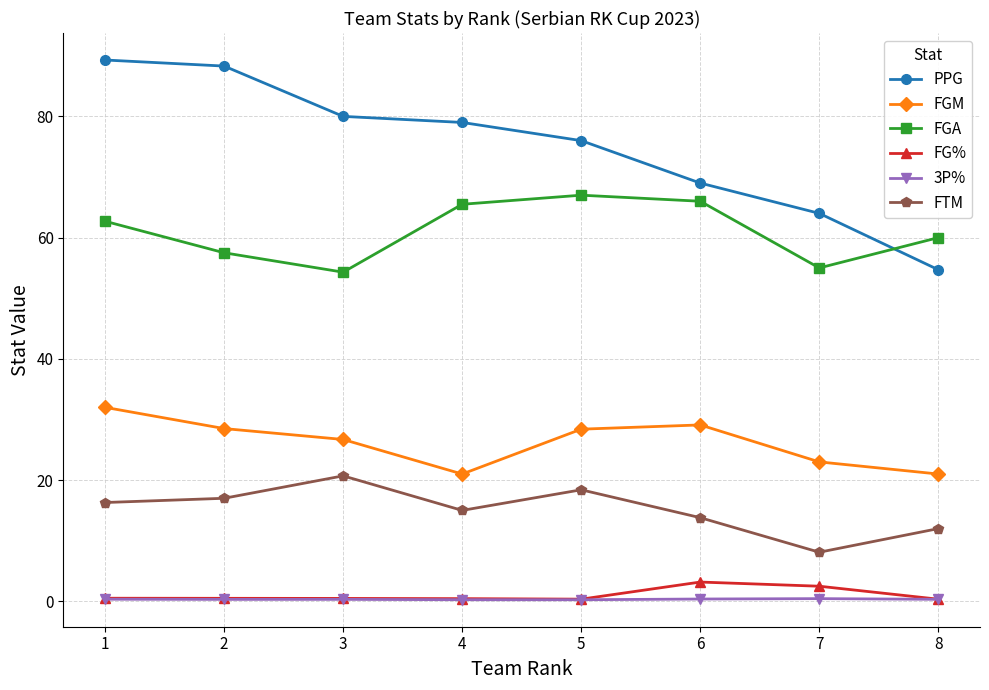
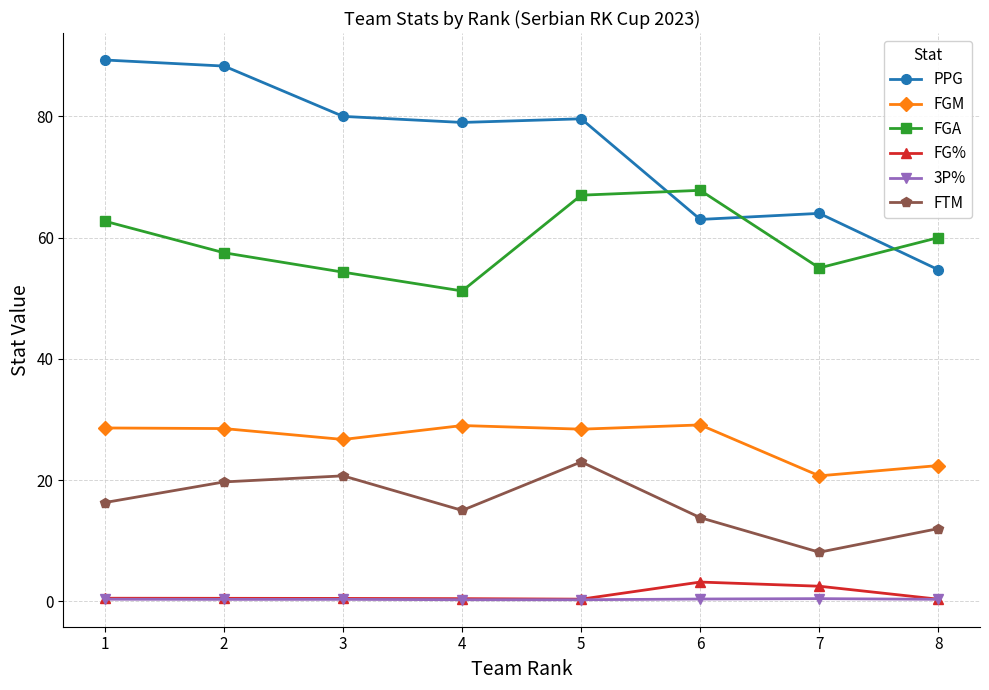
FGM, 1: 32 -> 29
FTM, 2: 17 -> 20
FGM, 4: 21 -> 29
FGA, 4: 66 -> 51
PPG, 5: 76 -> 80
FTM, 5: 18 -> 23
PPG, 6: 69 -> 63
FGA, 6: 66 -> 68
FGM, 7: 23 -> 21
FGM, 8: 21 -> 22
